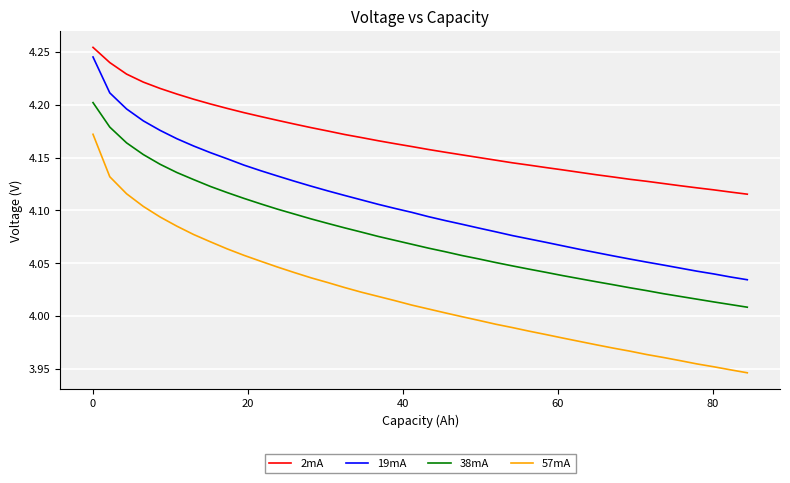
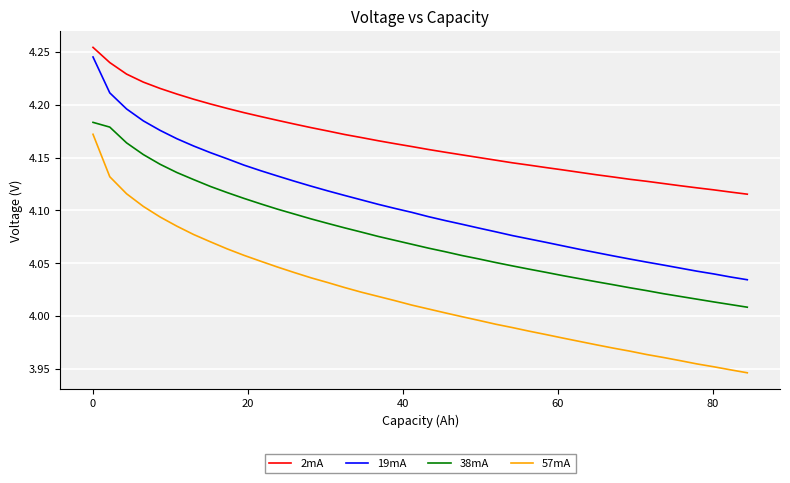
38mA, 0: 4.202 -> 4.183
